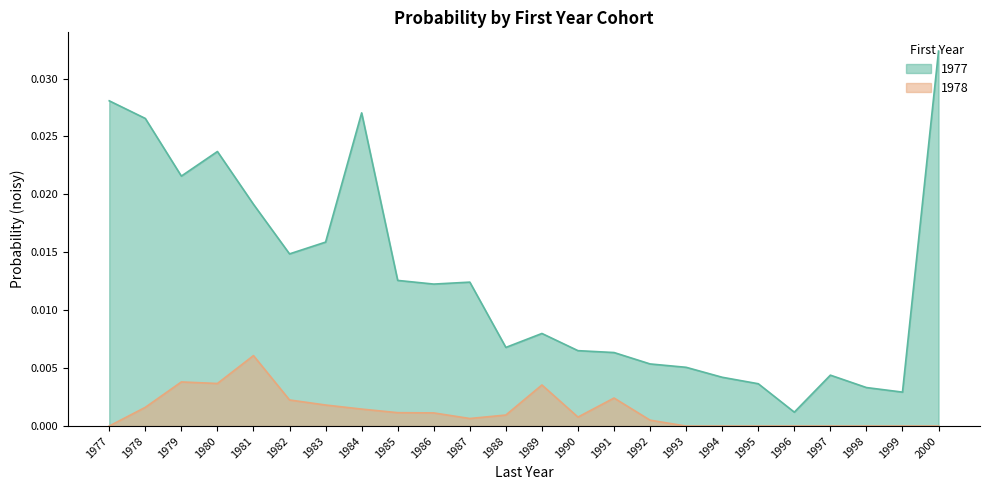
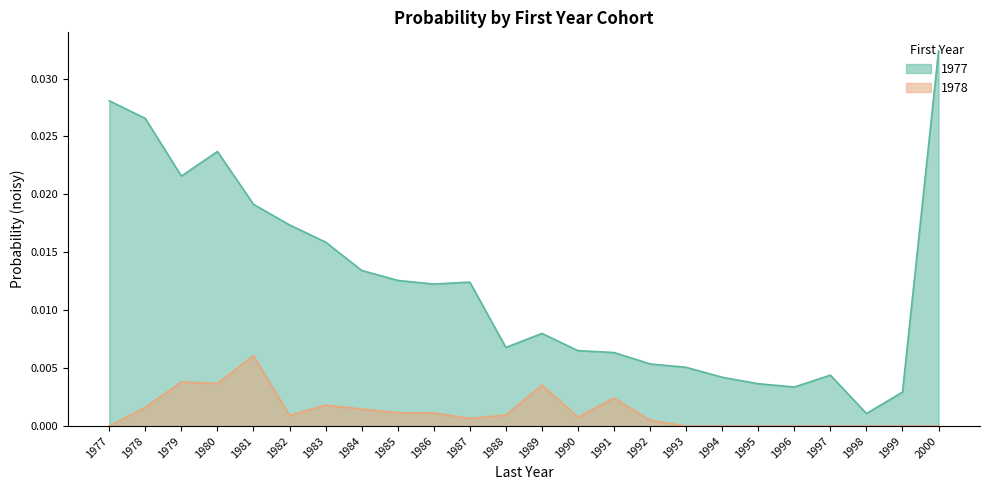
1977, 1982: 0.0149 -> 0.0174
1978, 1982: 0.0023 -> 0.0009
1977, 1984: 0.0270 -> 0.0134
1977, 1996: 0.0012 -> 0.0034
1977, 1998: 0.0033 -> 0.0011
